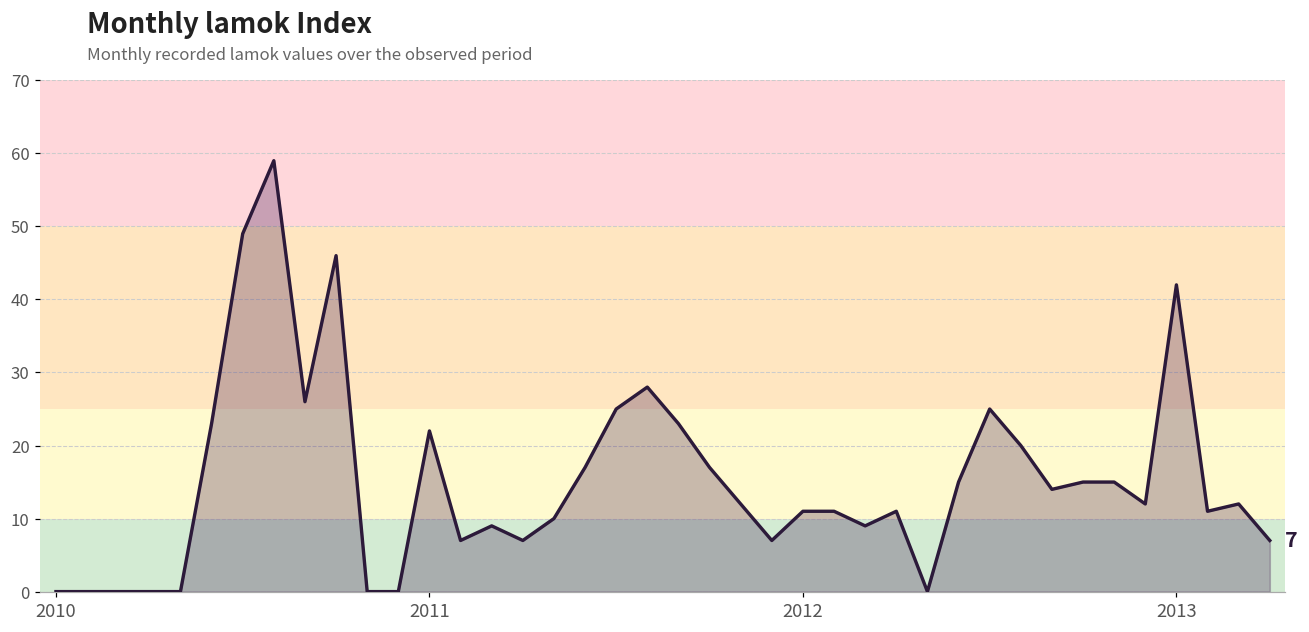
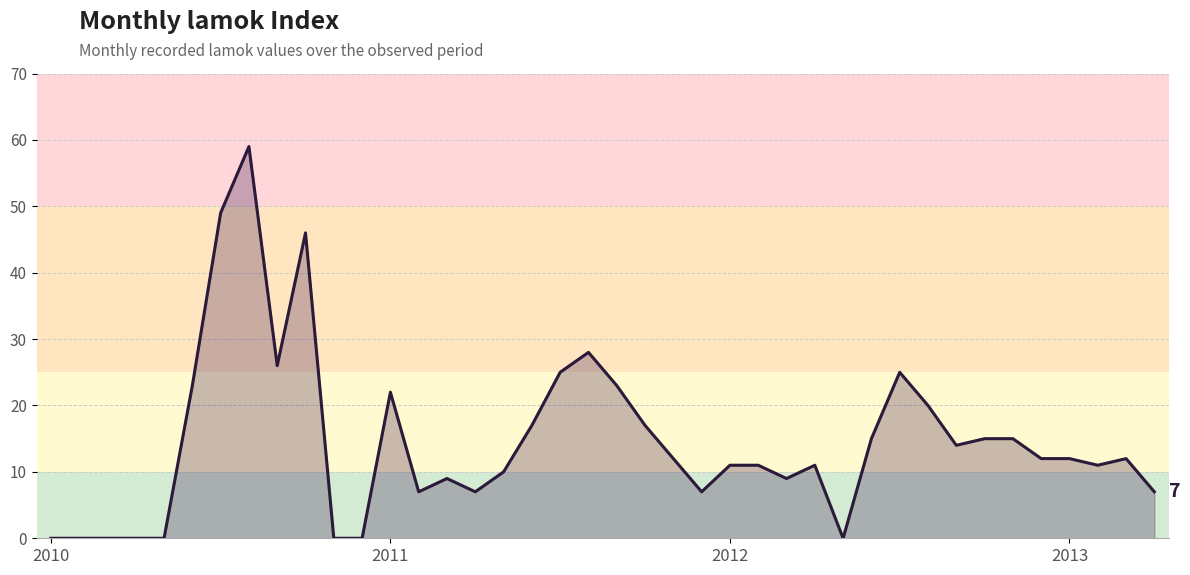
2013: 42 -> 12
